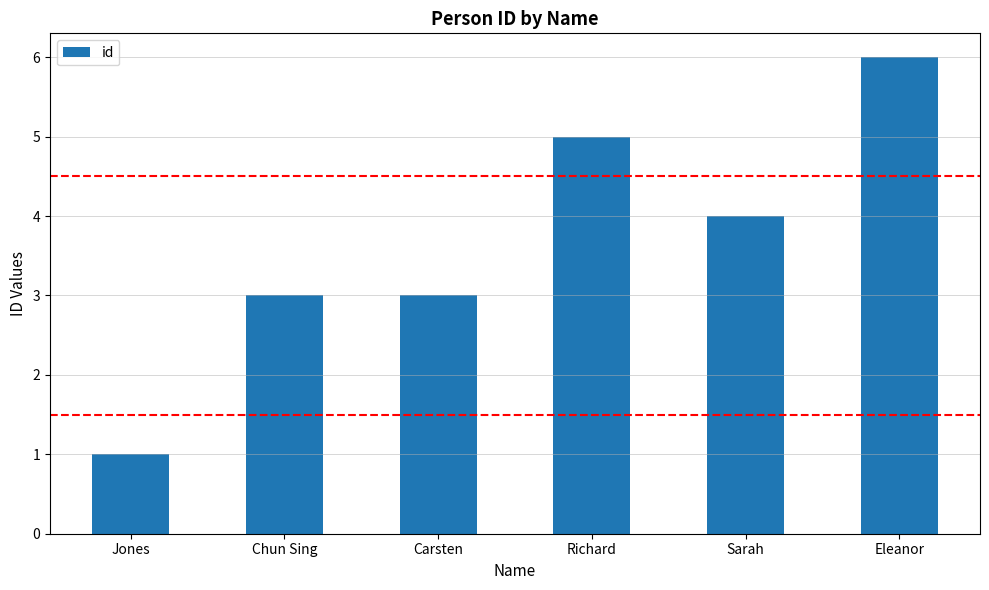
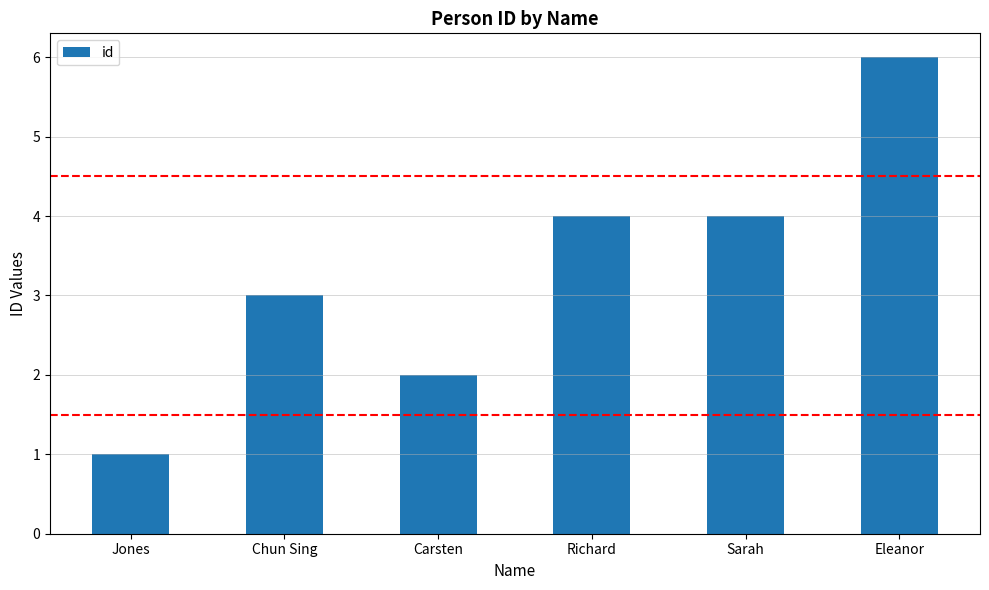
Carsten: 3 -> 2
Richard: 5 -> 4
